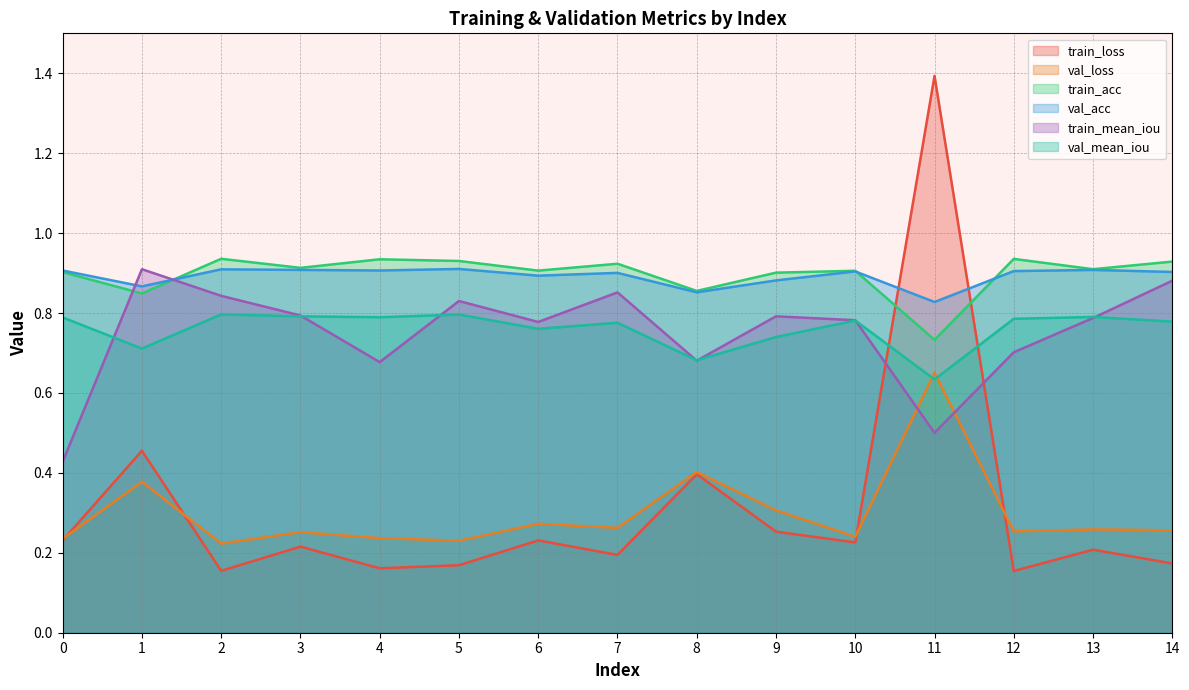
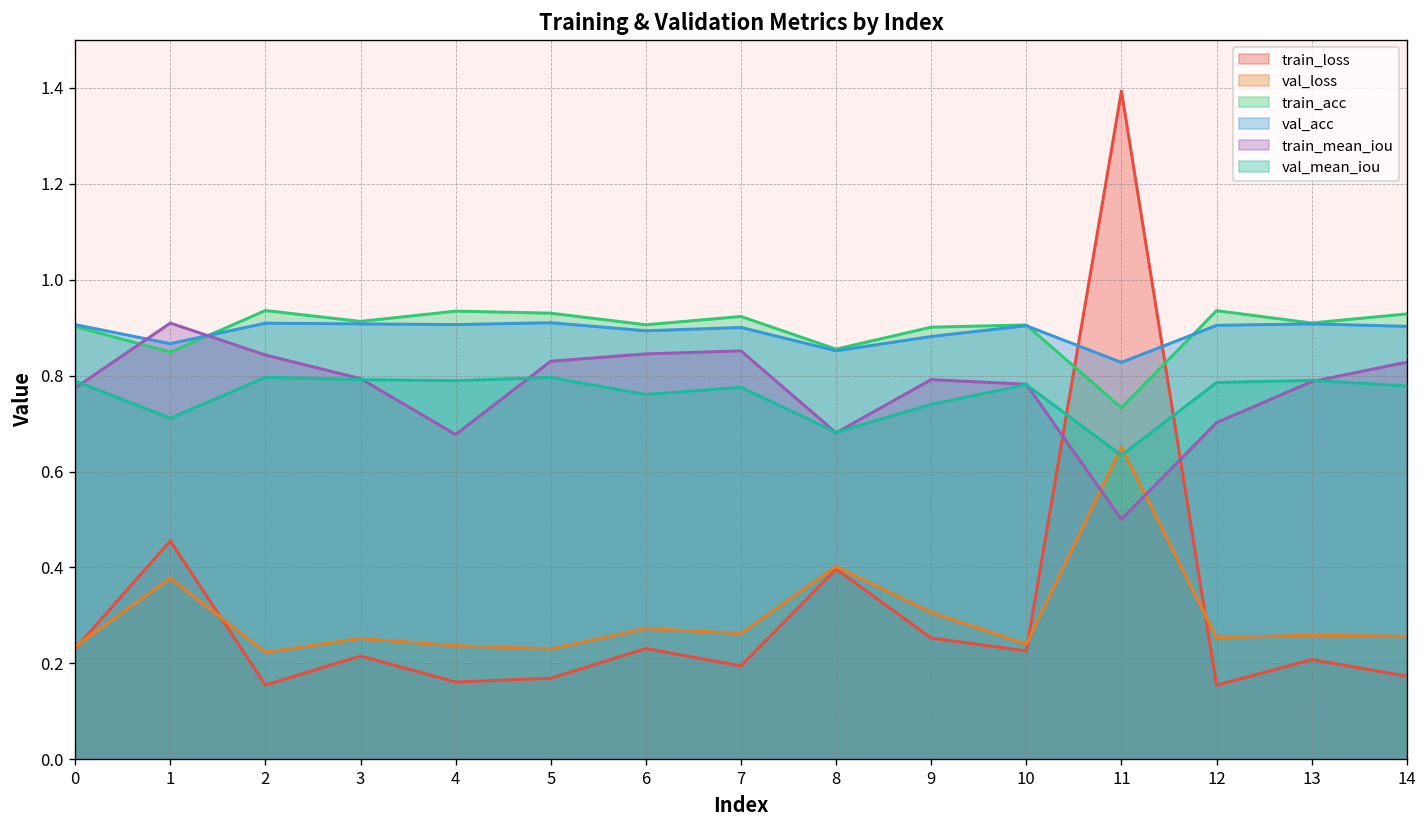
train_mean_iou, 0: 0.43 -> 0.77
train_mean_iou, 6: 0.78 -> 0.85
train_mean_iou, 14: 0.88 -> 0.83
